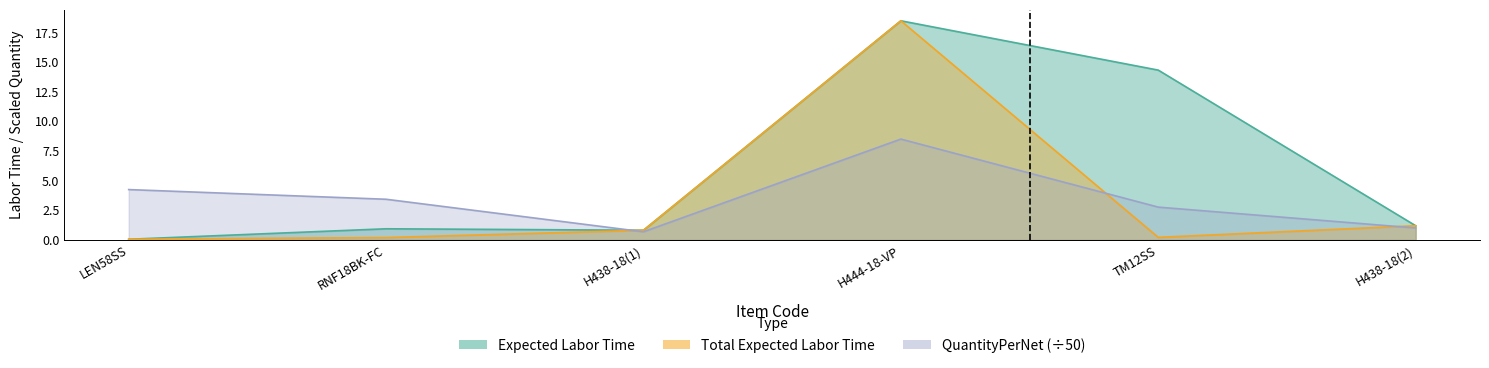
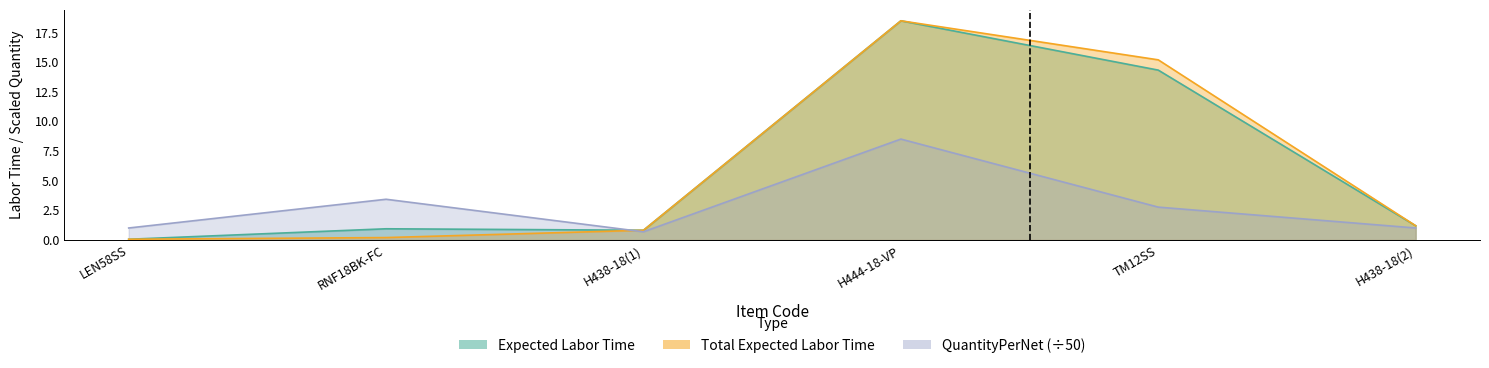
QuantityPerNet (÷50), LEN58SS: 4.2 -> 1.0
Total Expected Labor Time, TM12SS: 0.2 -> 15.2
